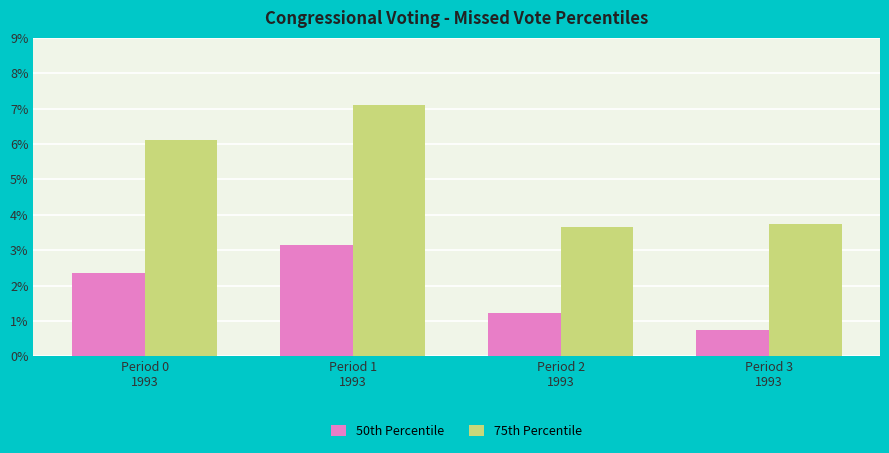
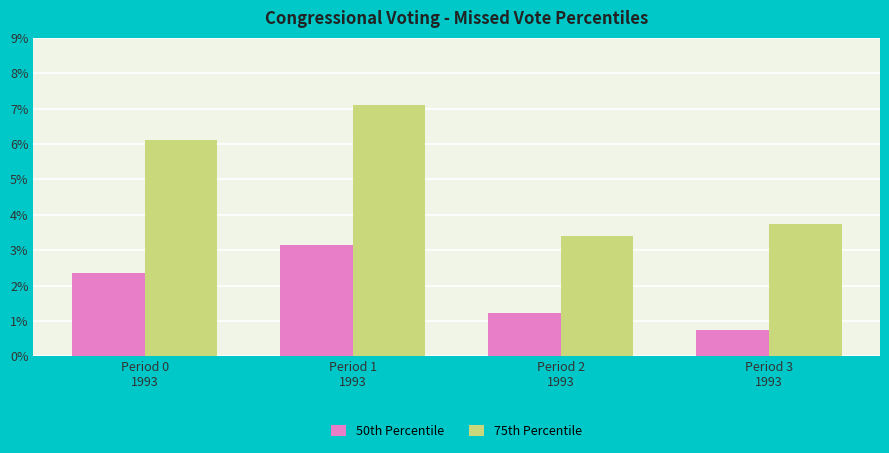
75th Percentile, Period 2 1993: 3.7% -> 3.4%
